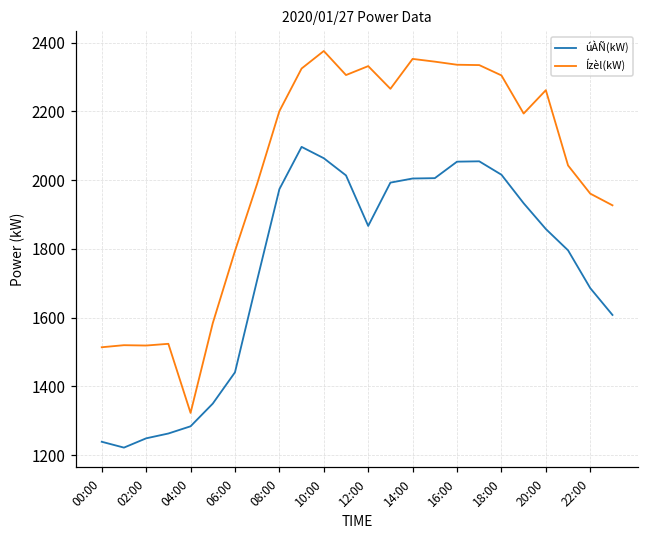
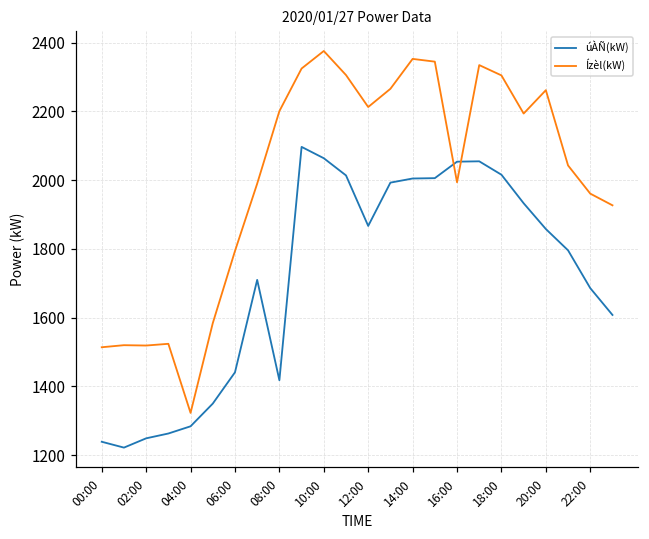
úÀÑ(kW), 08:00: 1970 -> 1420
Ízèl(kW), 12:00: 2330 -> 2210
Ízèl(kW), 16:00: 2340 -> 1990
